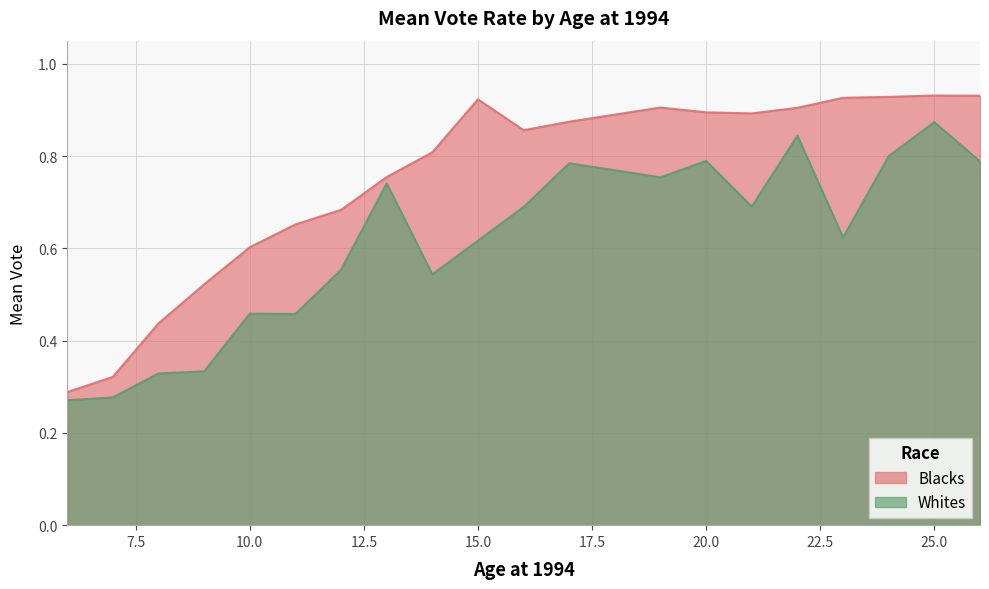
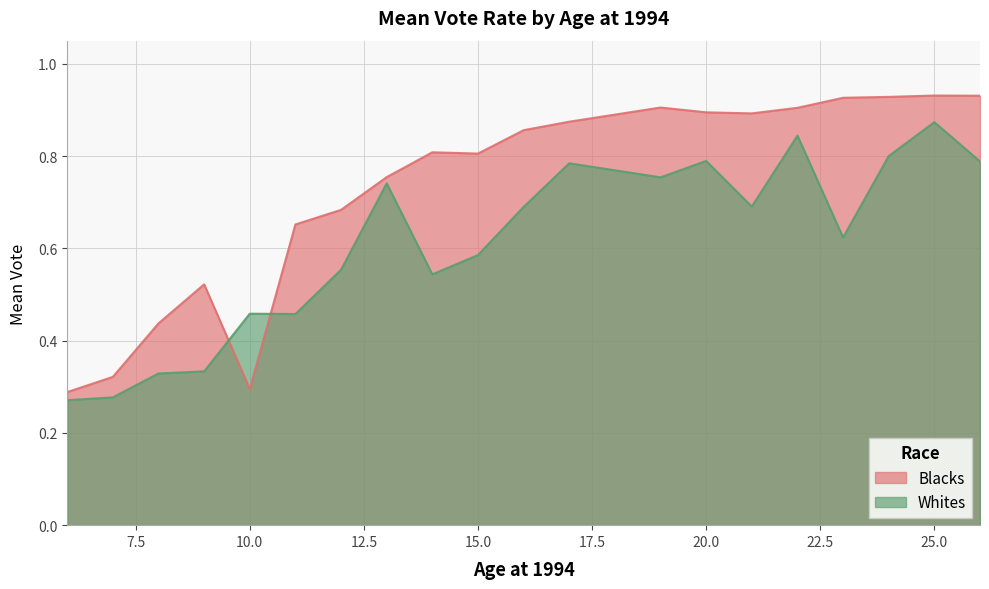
Blacks, 10.0: 0.60 -> 0.30
Blacks, 15.0: 0.92 -> 0.81
Whites, 15.0: 0.62 -> 0.59
